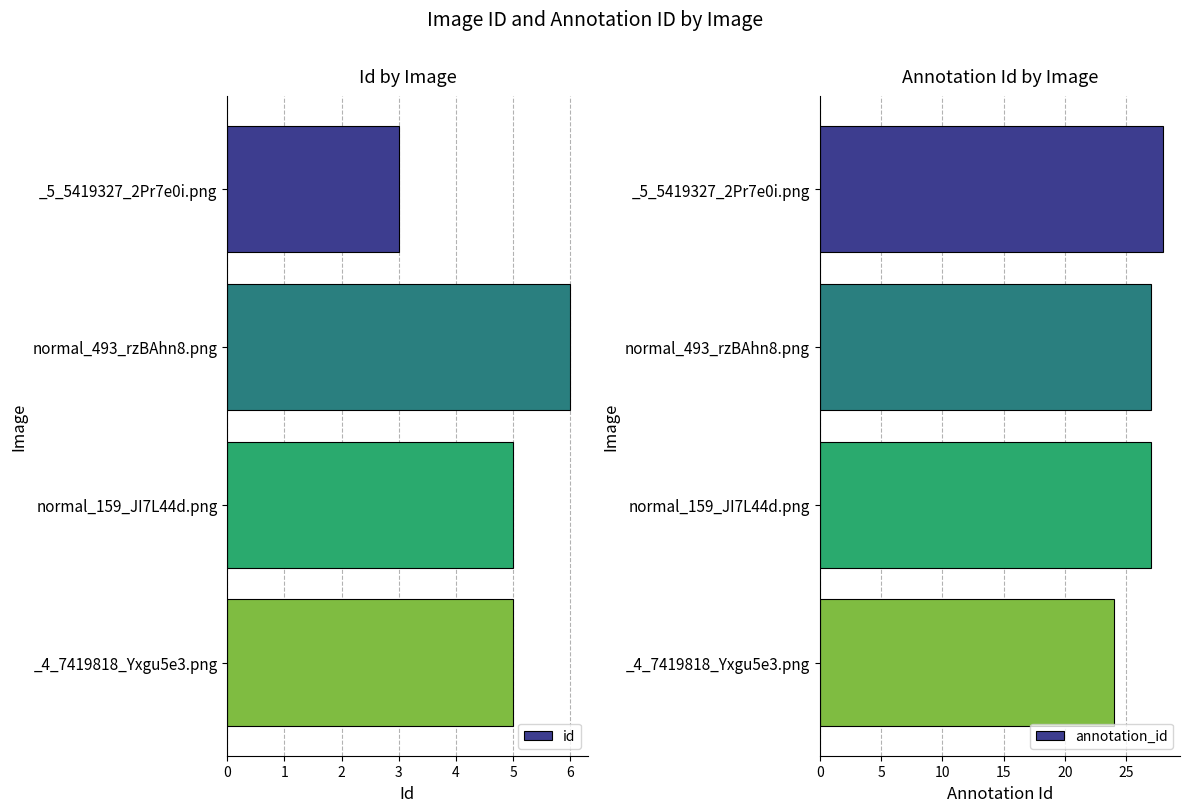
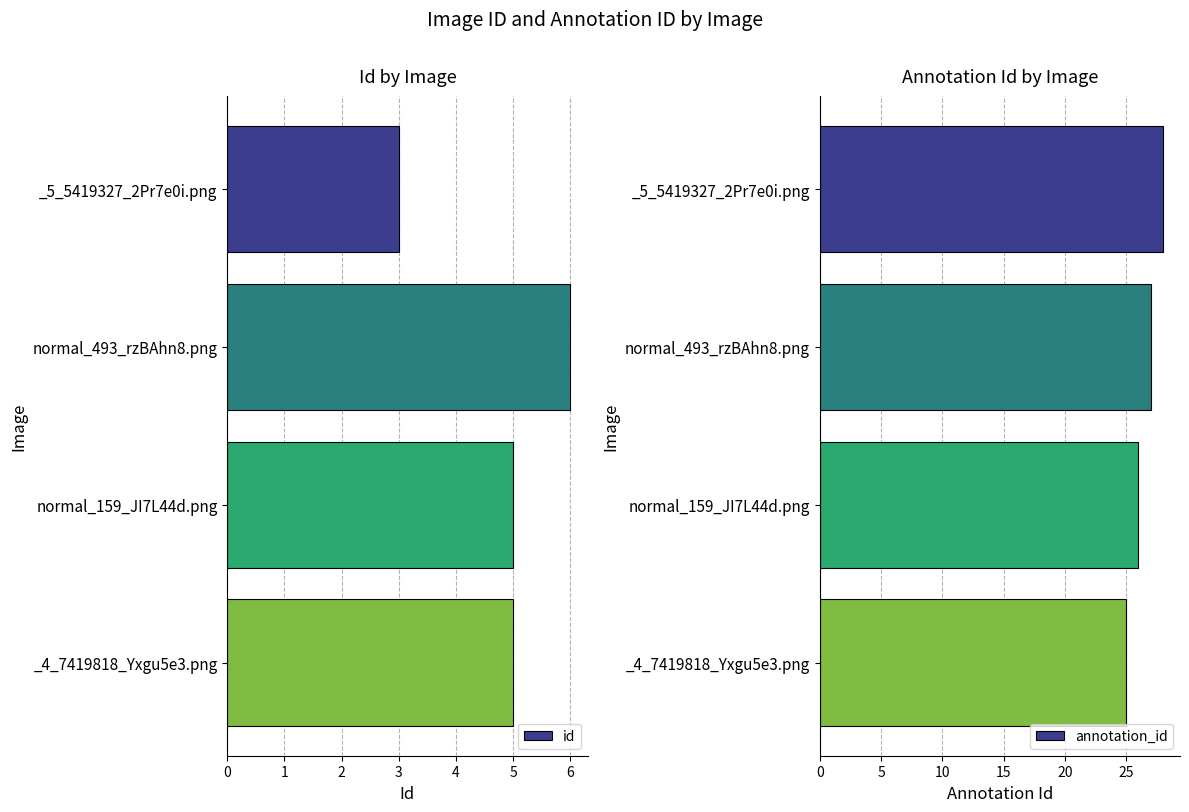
Annotation Id by Image, normal_159_JI7L44d.png: 27 -> 26
Annotation Id by Image, _4_7419818_Yxgu5e3.png: 24 -> 25
